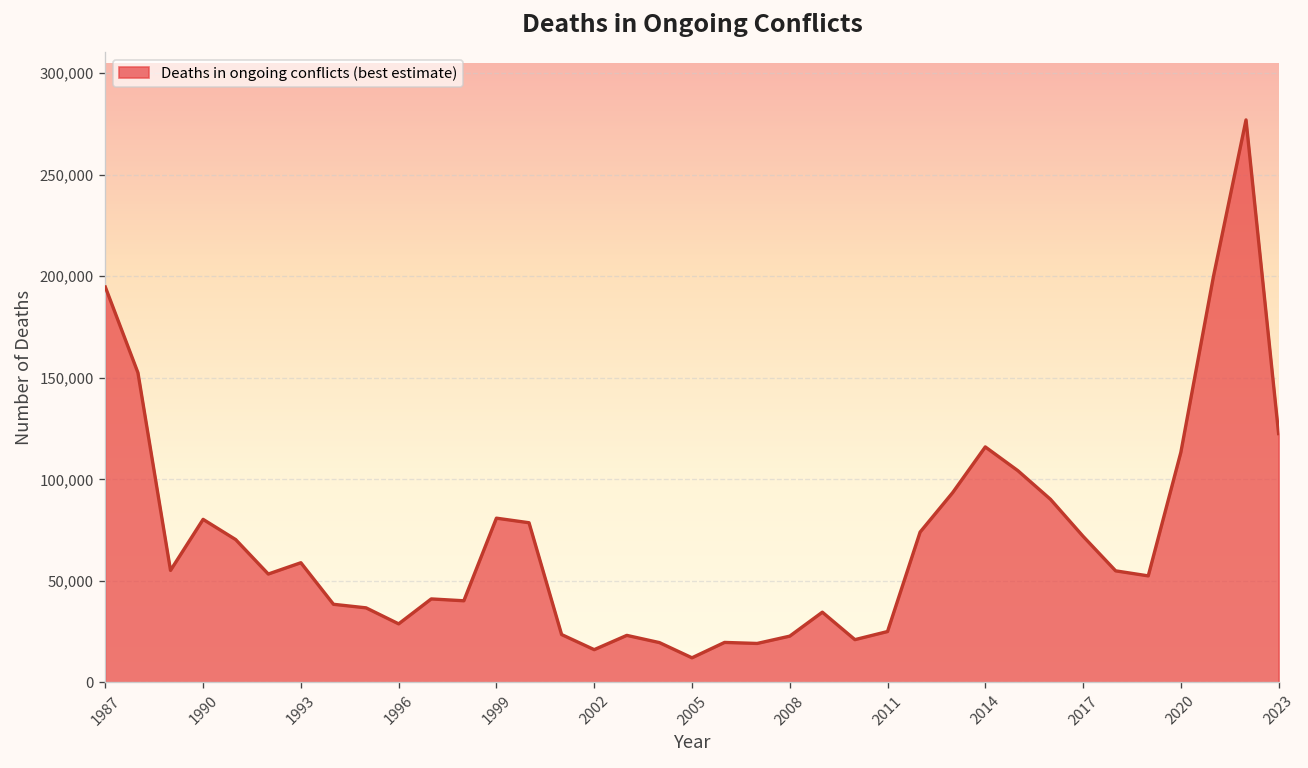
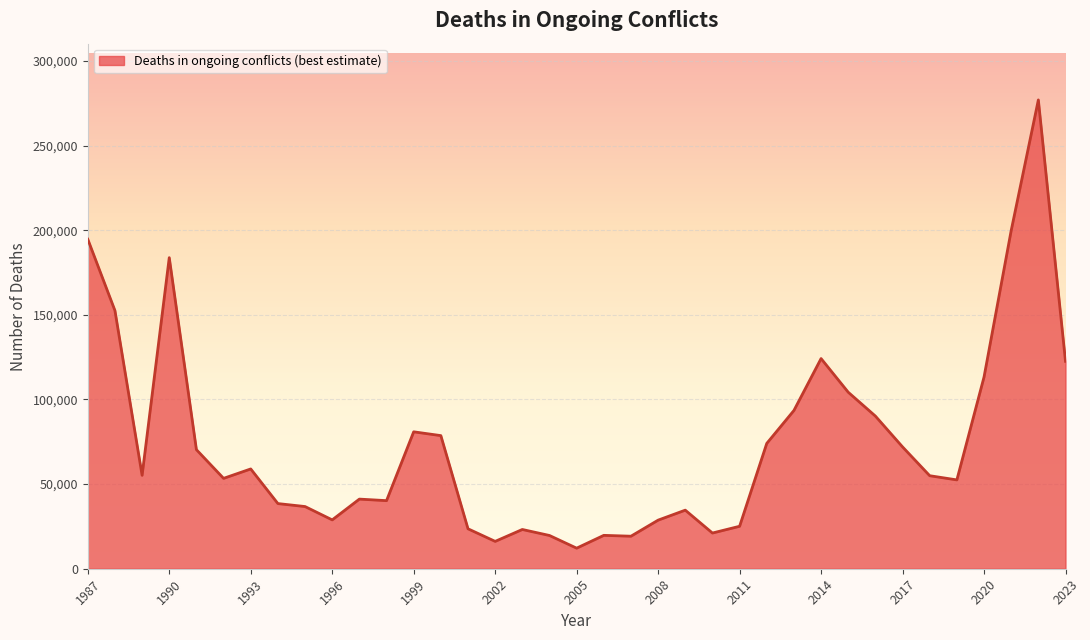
1990: 80,000 -> 184,000
2008: 23,000 -> 29,000
2014: 116,000 -> 124,000
